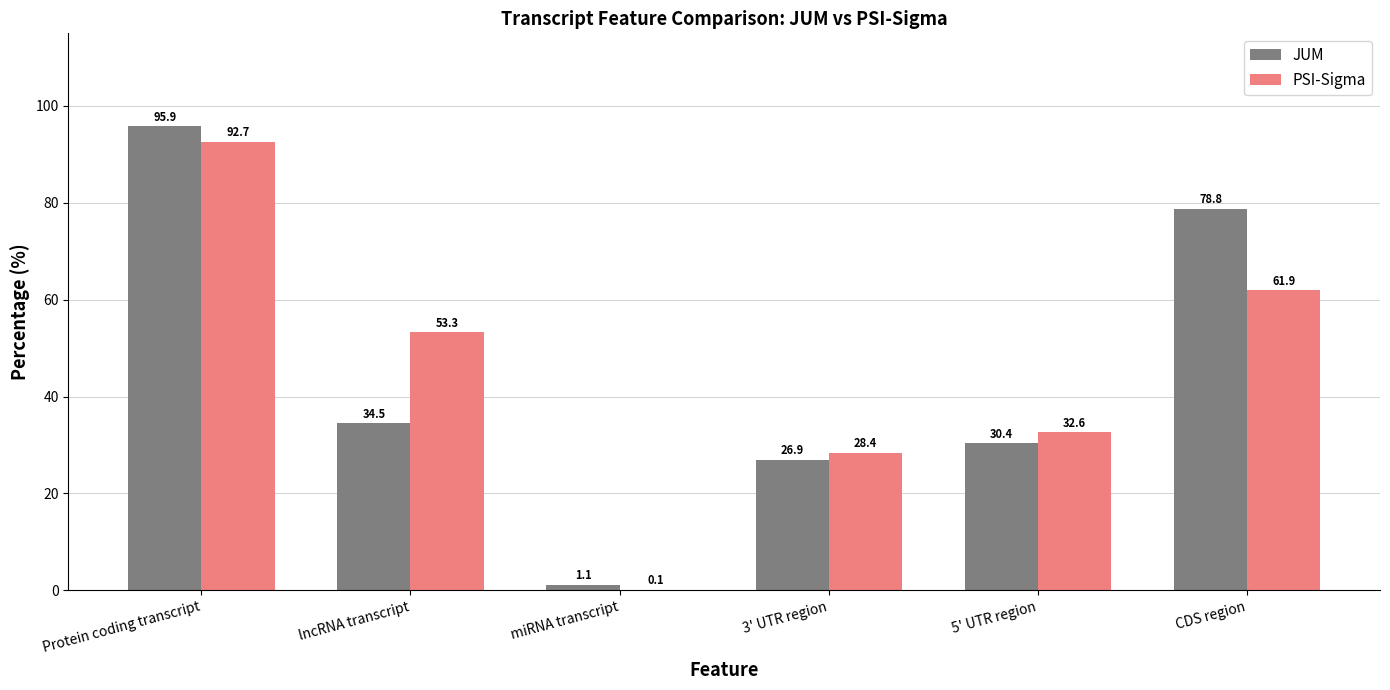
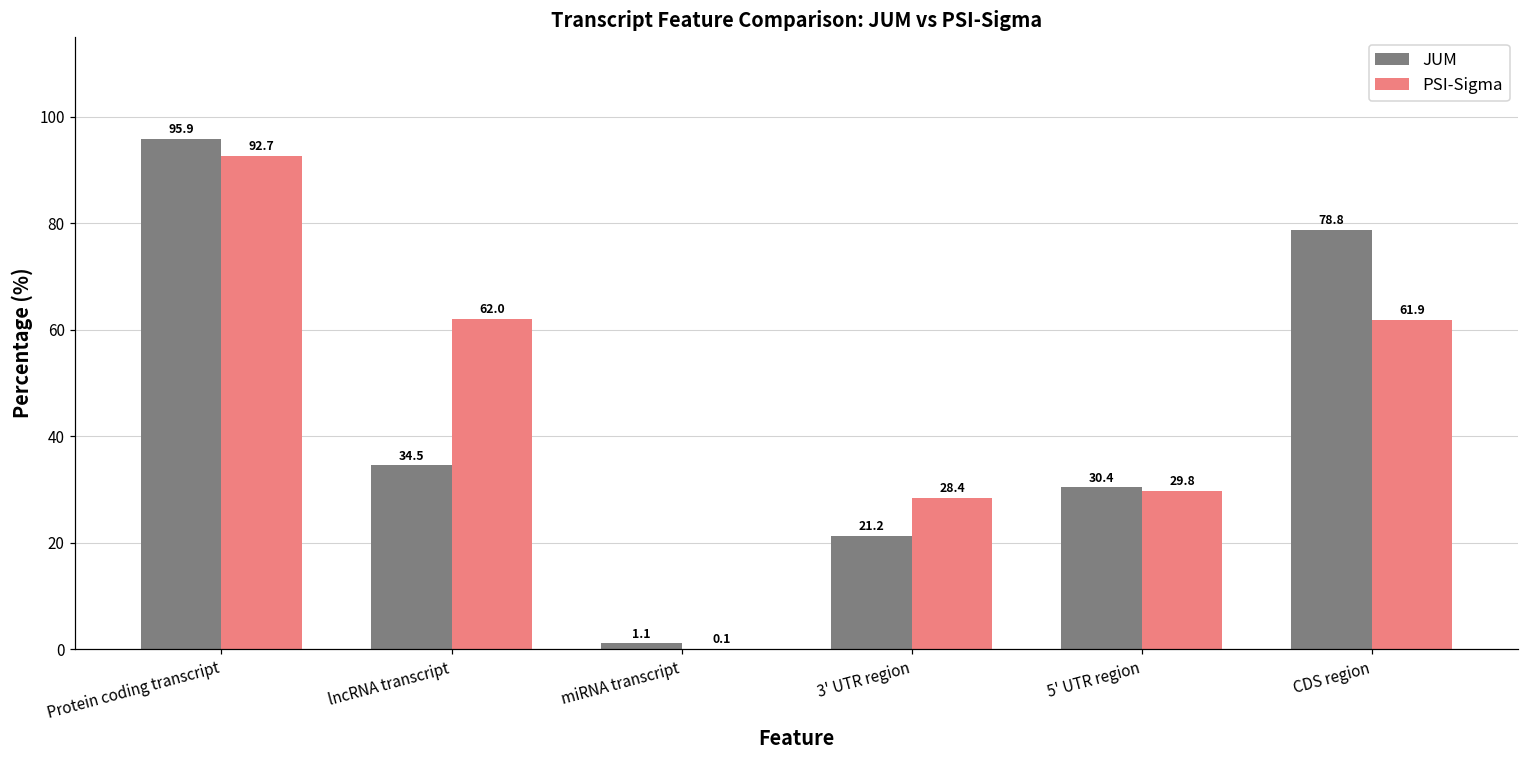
PSI-Sigma, lncRNA transcript: 53.3 -> 62.0
JUM, 3' UTR region: 26.9 -> 21.2
PSI-Sigma, 5' UTR region: 32.6 -> 29.8
